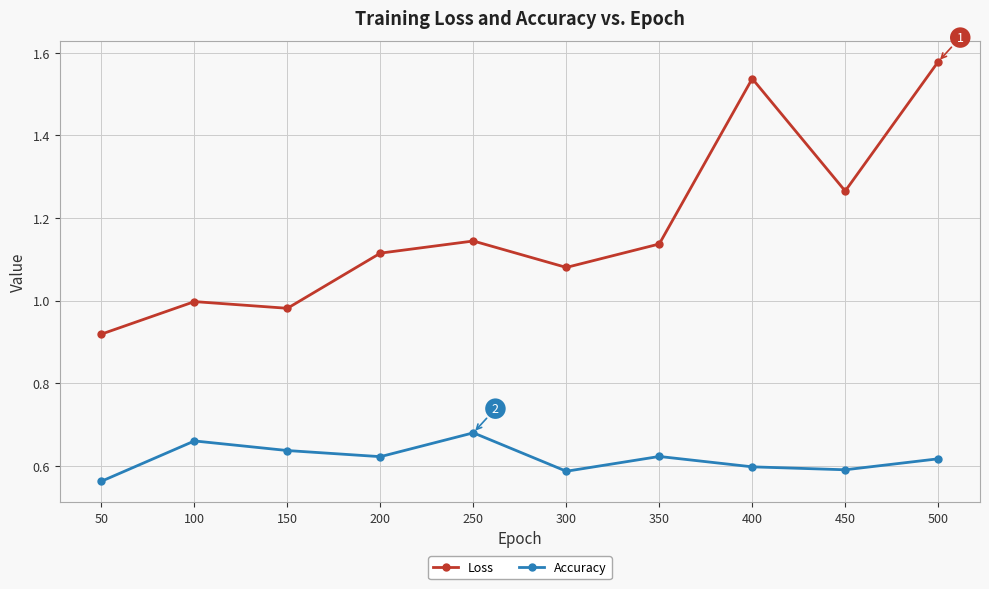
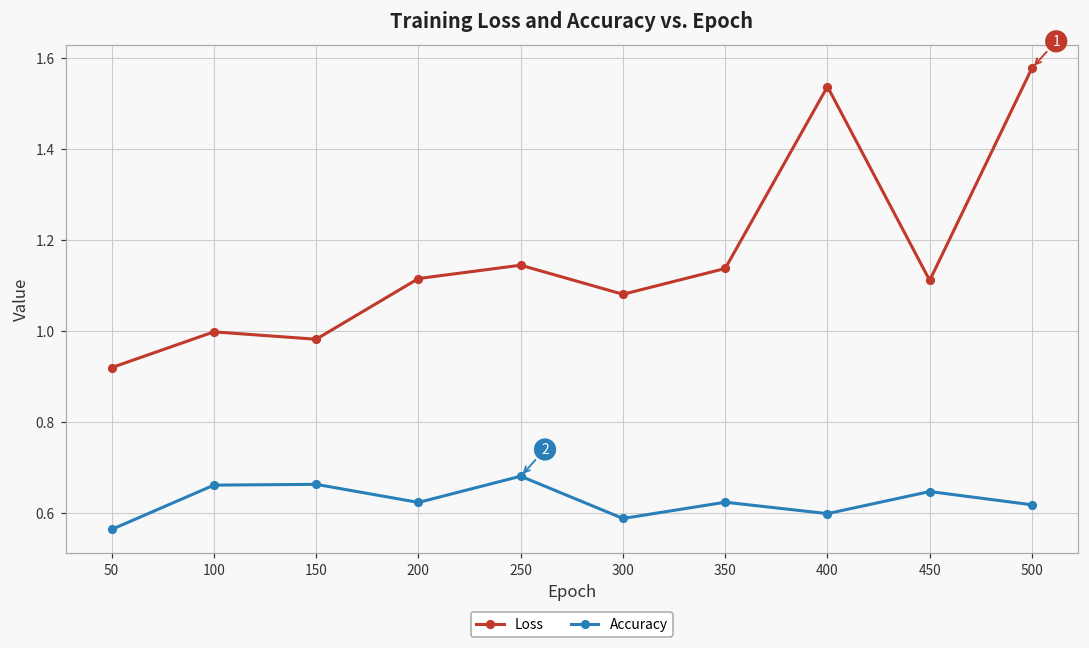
Accuracy, 150: 0.64 -> 0.66
Loss, 450: 1.27 -> 1.11
Accuracy, 450: 0.59 -> 0.65
